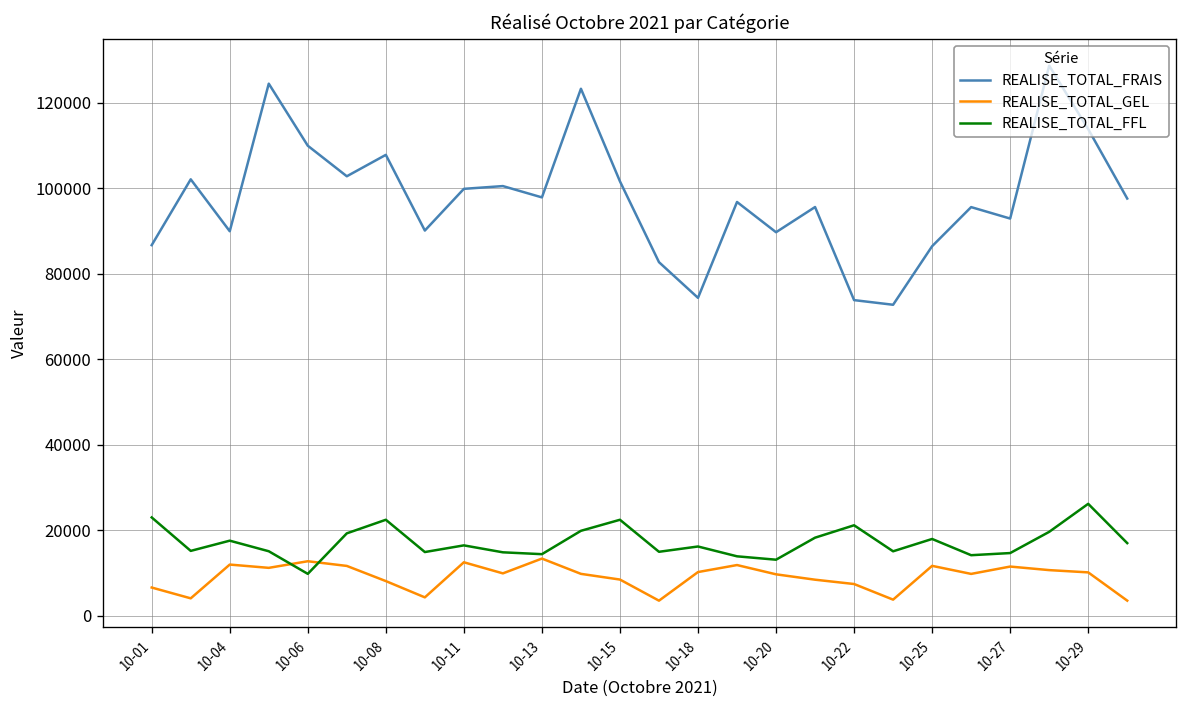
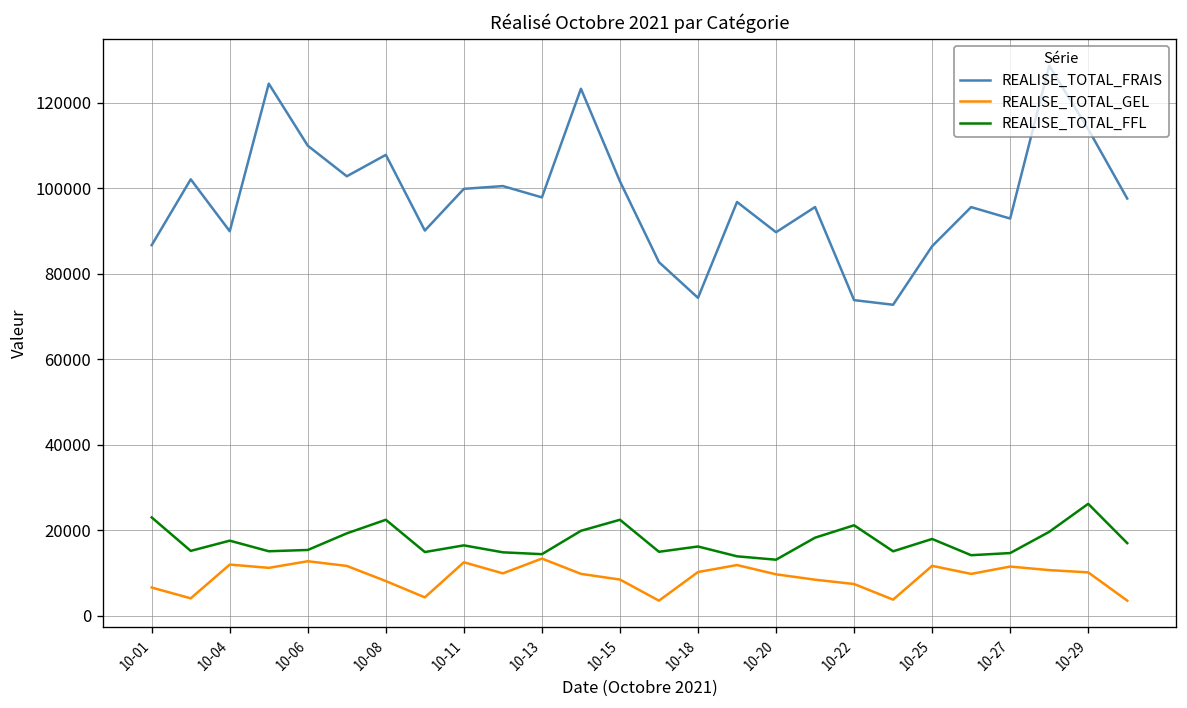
REALISE_TOTAL_FFL, 10-06: 10000 -> 15000
